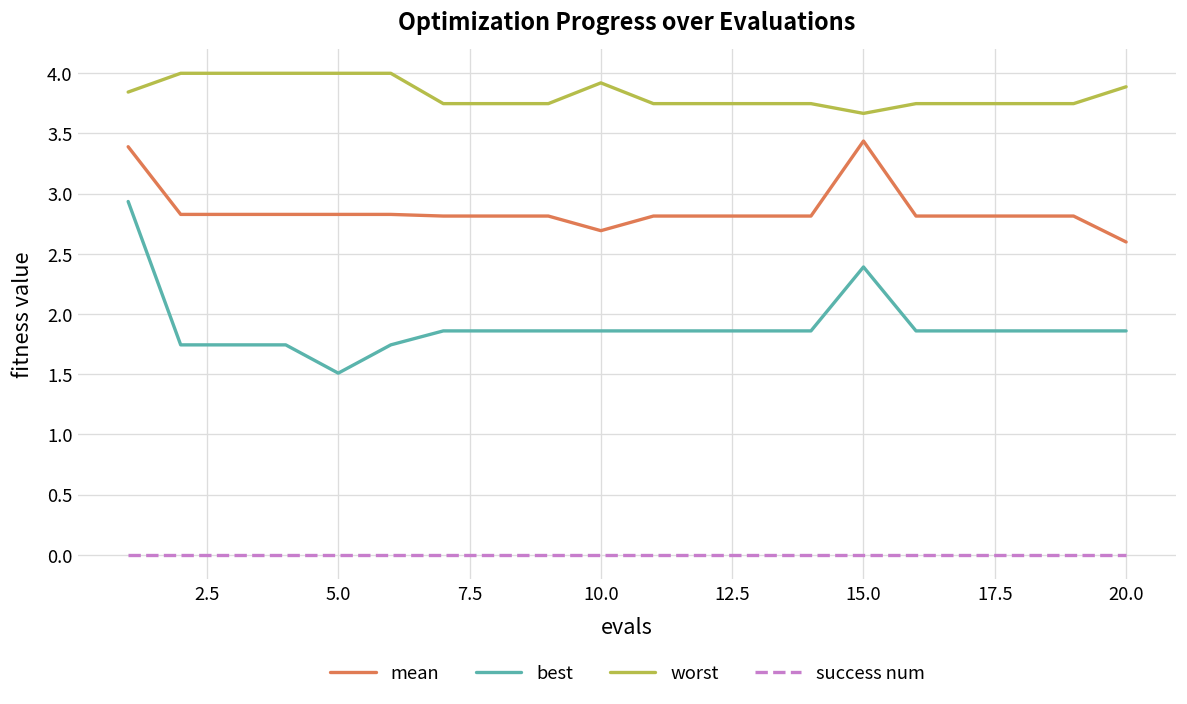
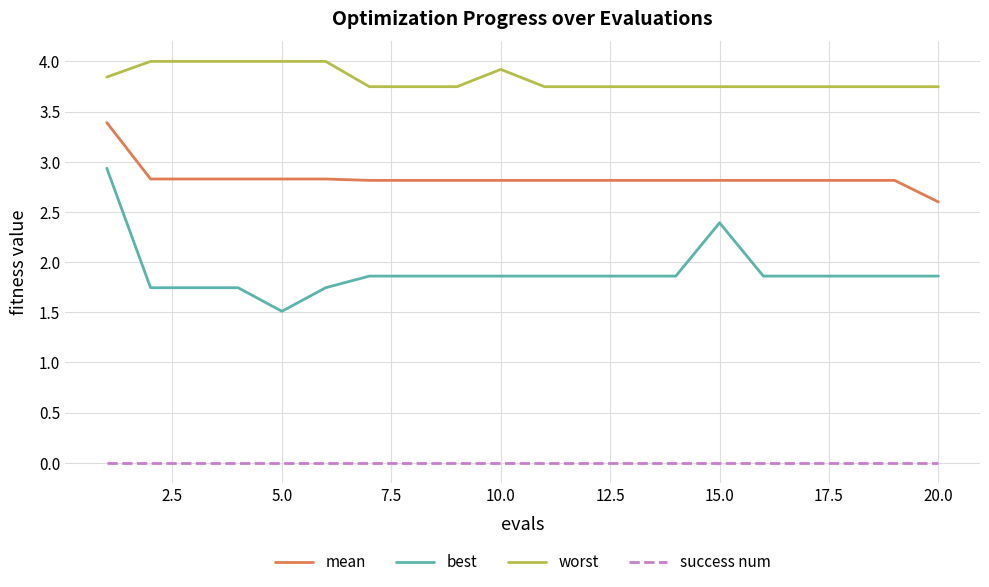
mean, 10.0: 2.69 -> 2.81
mean, 15.0: 3.44 -> 2.81
worst, 15.0: 3.67 -> 3.75
worst, 20.0: 3.89 -> 3.75
